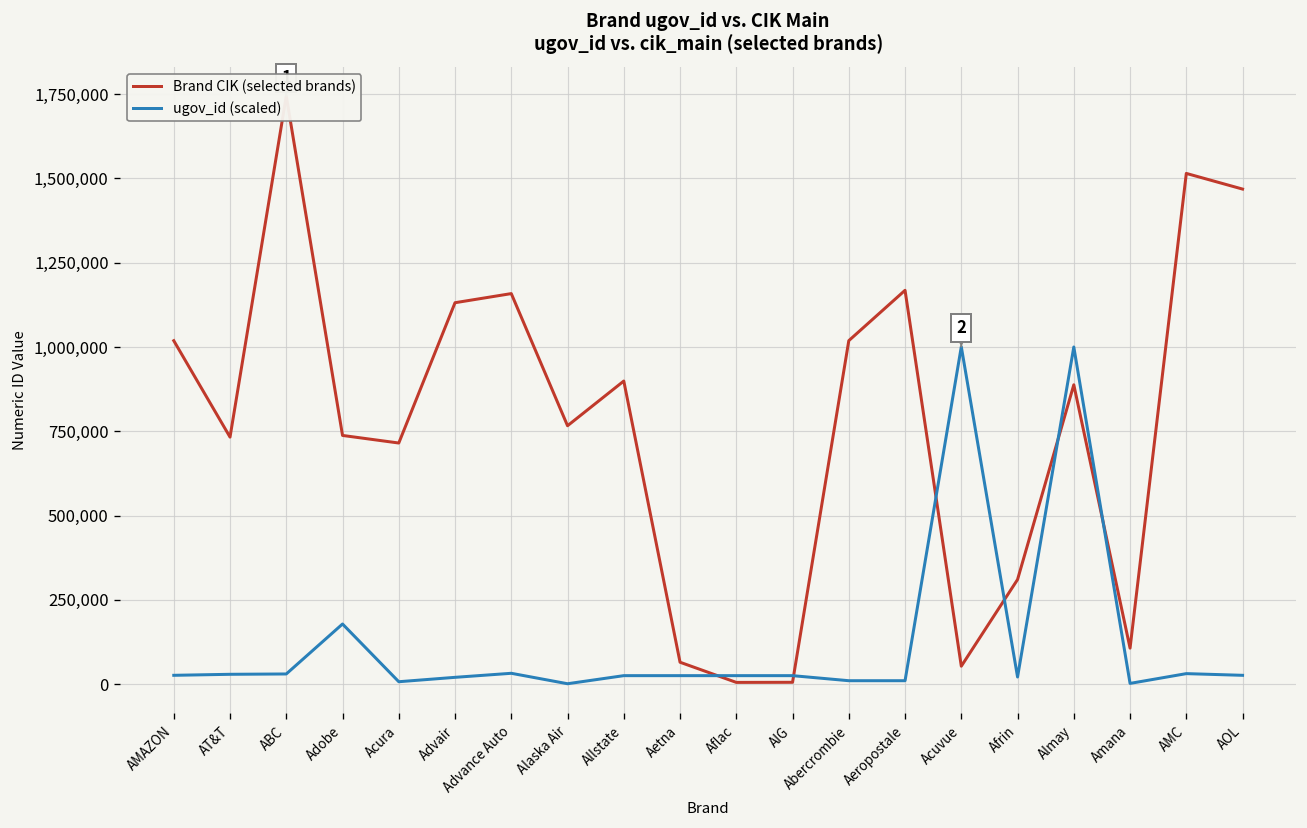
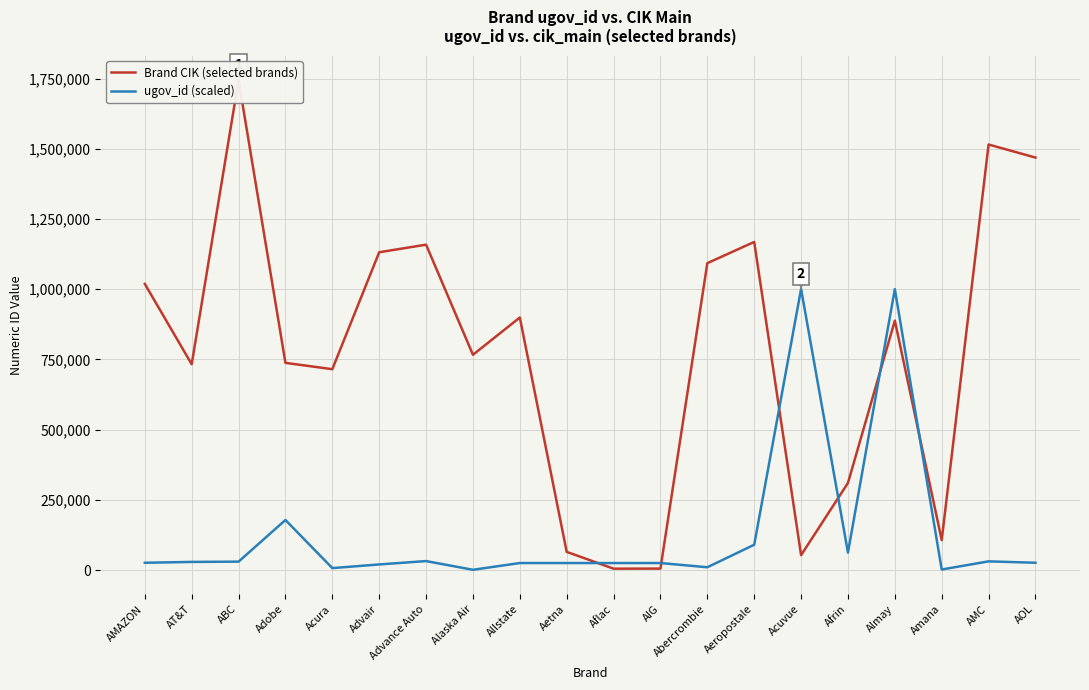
Brand CIK (selected brands), Abercrombie: 1,020,000 -> 1,090,000
ugov_id (scaled), Aeropostale: 10,000 -> 90,000
ugov_id (scaled), Afrin: 20,000 -> 60,000
